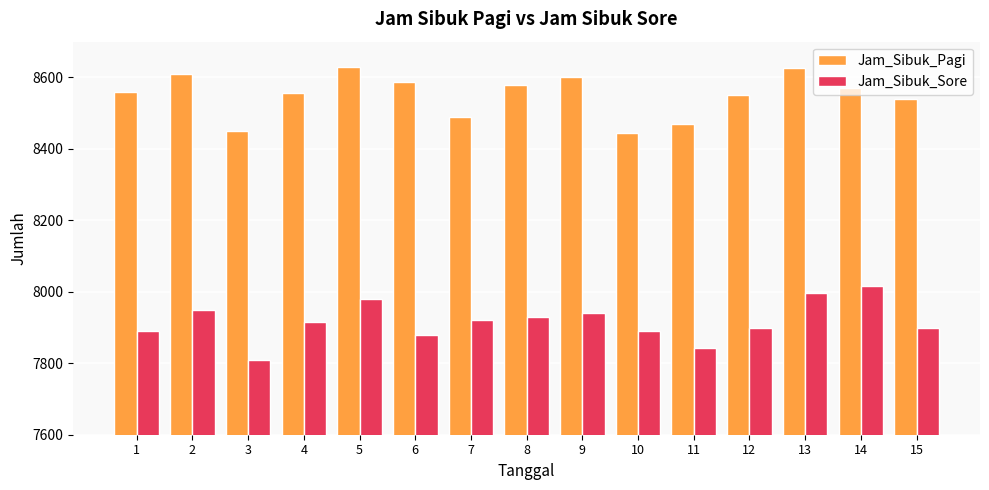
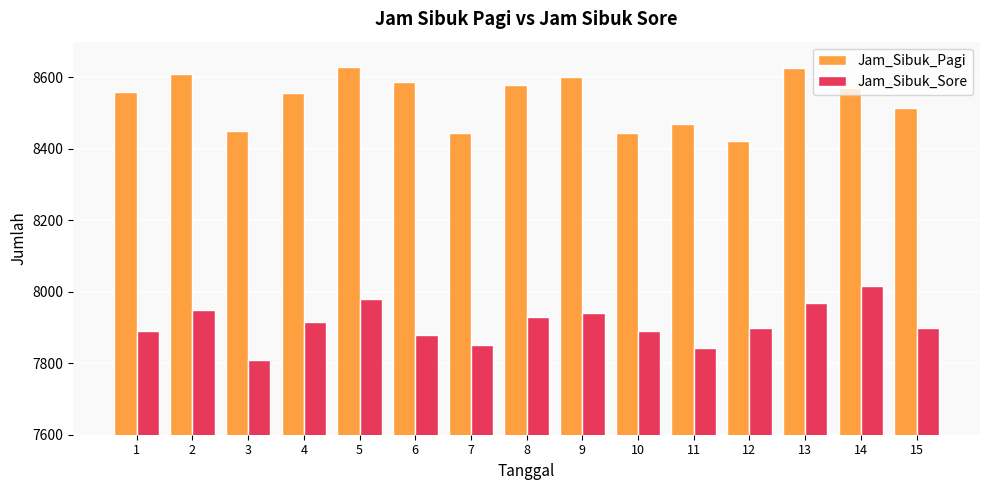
Jam_Sibuk_Pagi, 7: 8490 -> 8440
Jam_Sibuk_Sore, 7: 7920 -> 7850
Jam_Sibuk_Pagi, 12: 8550 -> 8420
Jam_Sibuk_Sore, 13: 8000 -> 7970
Jam_Sibuk_Pagi, 15: 8540 -> 8510
